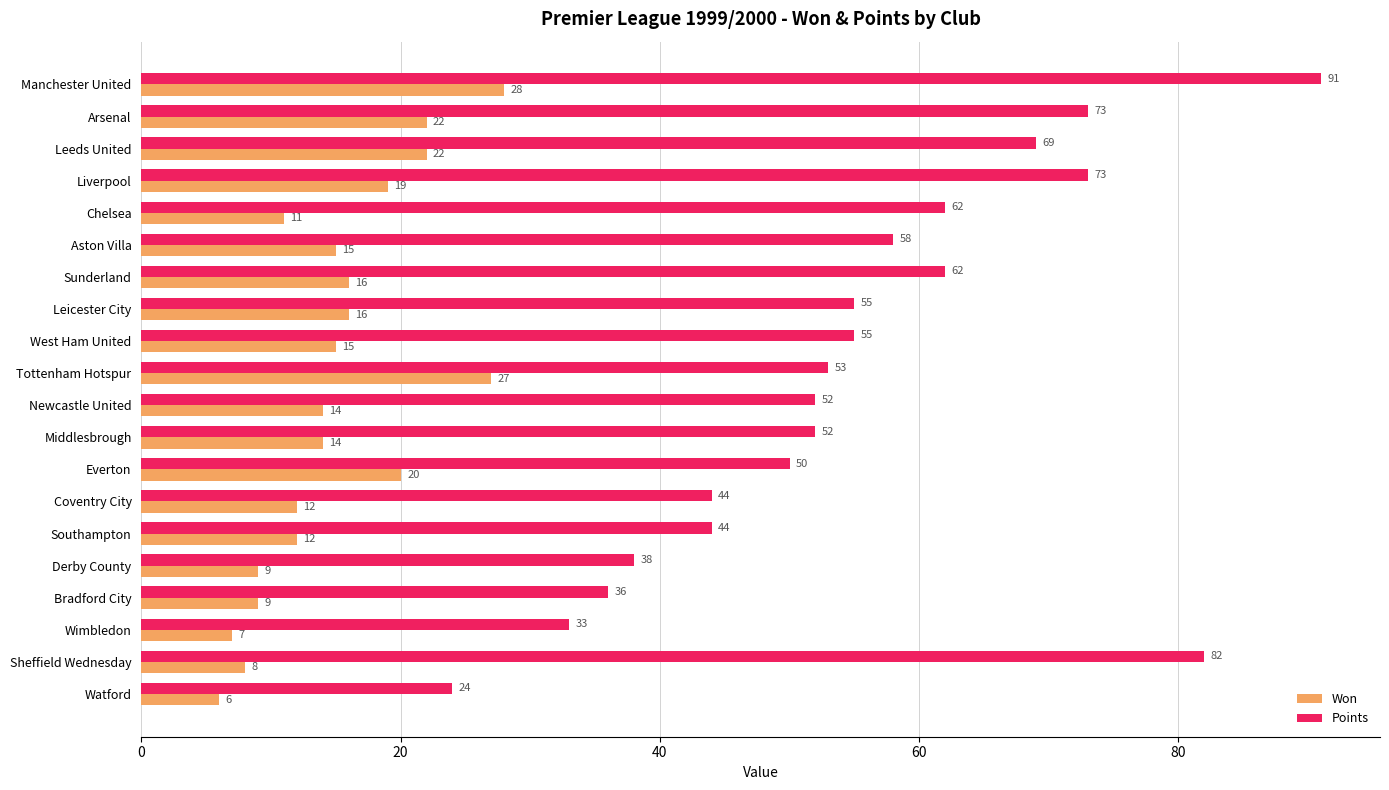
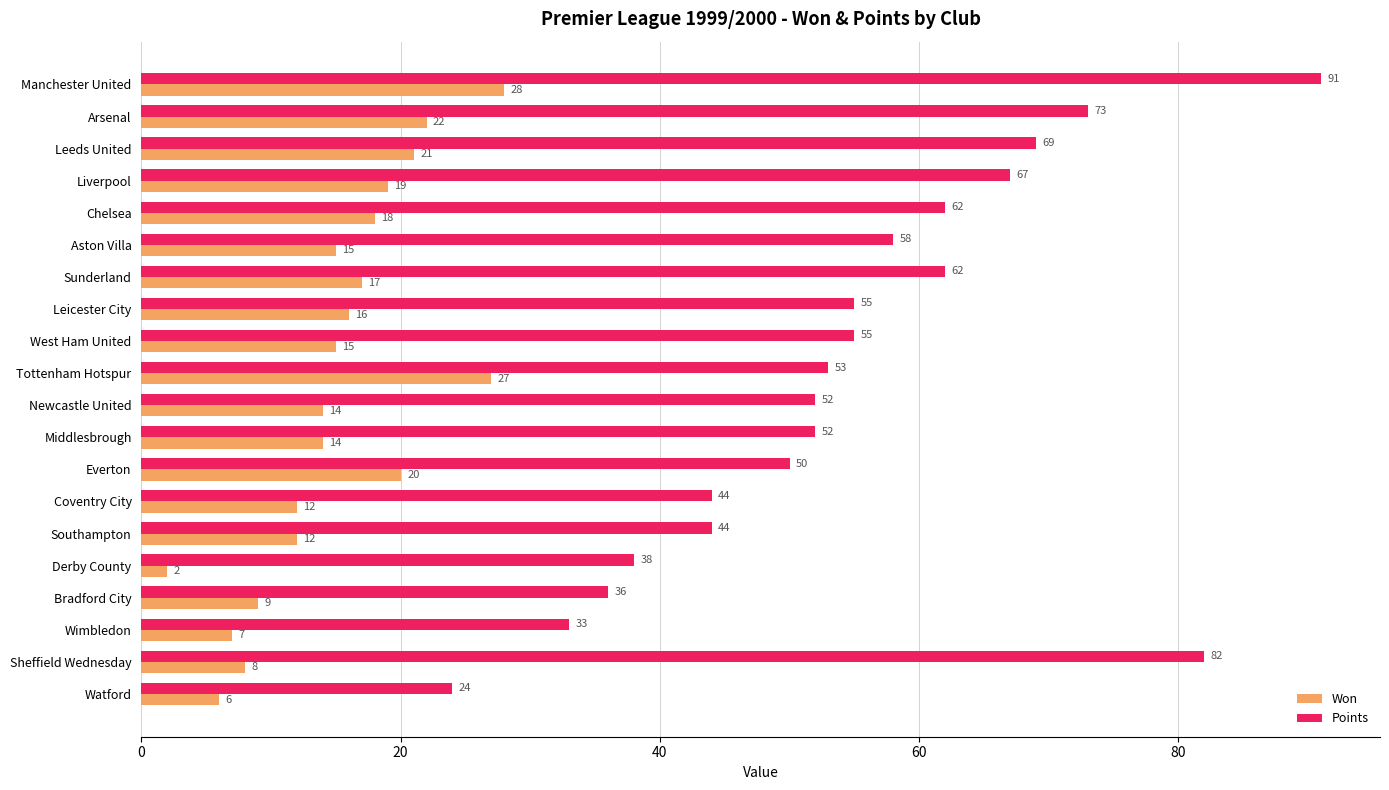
Won, Leeds United: 22 -> 21
Points, Liverpool: 73 -> 67
Won, Chelsea: 11 -> 18
Won, Sunderland: 16 -> 17
Won, Derby County: 9 -> 2
